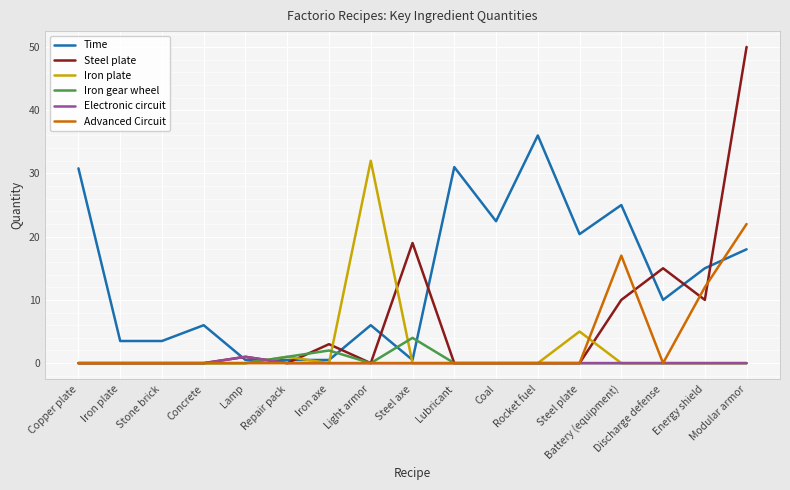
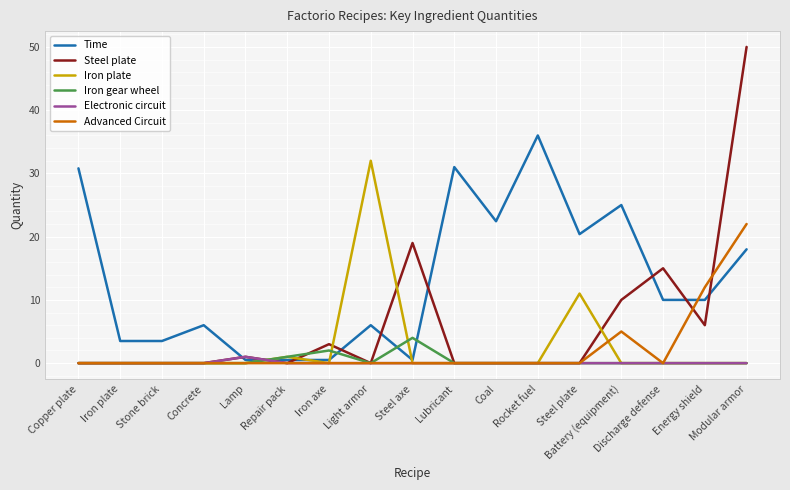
Iron plate, Steel plate: 5 -> 11
Advanced Circuit, Battery (equipment): 17 -> 5
Time, Energy shield: 15 -> 10
Steel plate, Energy shield: 10 -> 6
